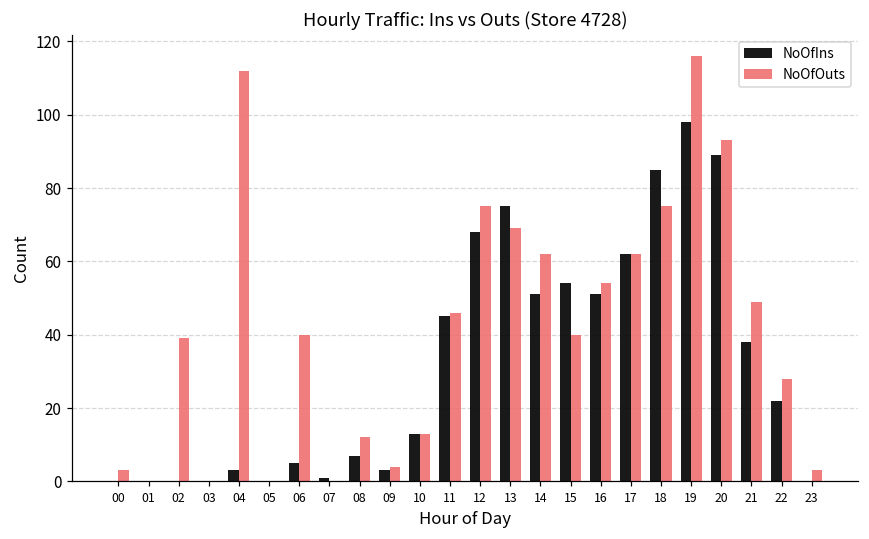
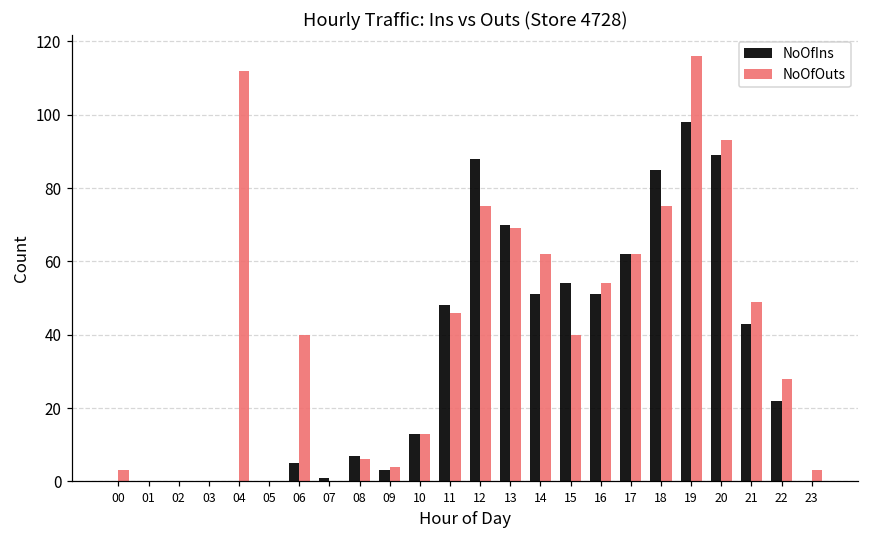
NoOfOuts, 02: 39 -> 0
NoOfIns, 04: 3 -> 0
NoOfOuts, 08: 12 -> 6
NoOfIns, 11: 45 -> 48
NoOfIns, 12: 68 -> 88
NoOfIns, 13: 75 -> 70
NoOfIns, 21: 38 -> 43
